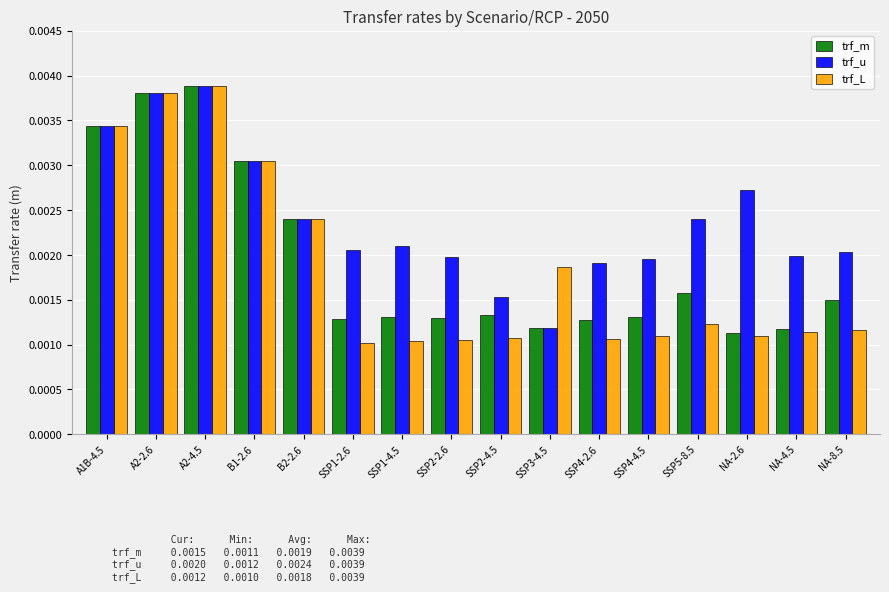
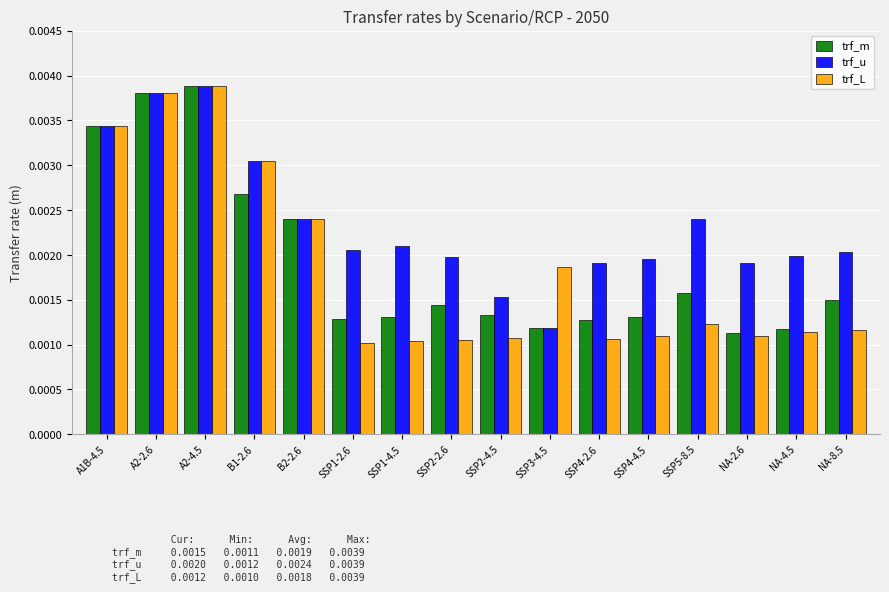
trf_m, B1-2.6: 0.0031 -> 0.0027
trf_m, SSP2-2.6: 0.0013 -> 0.0014
trf_u, NA-2.6: 0.0027 -> 0.0019
